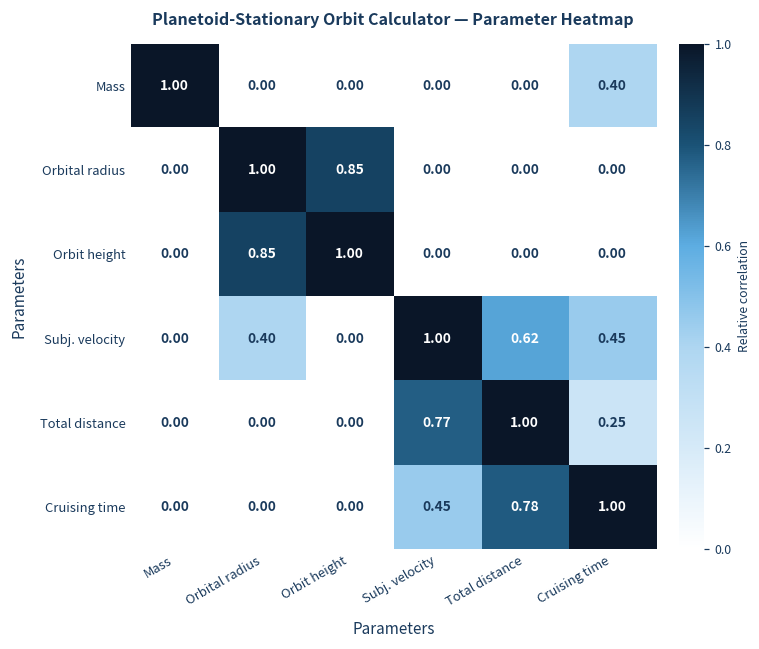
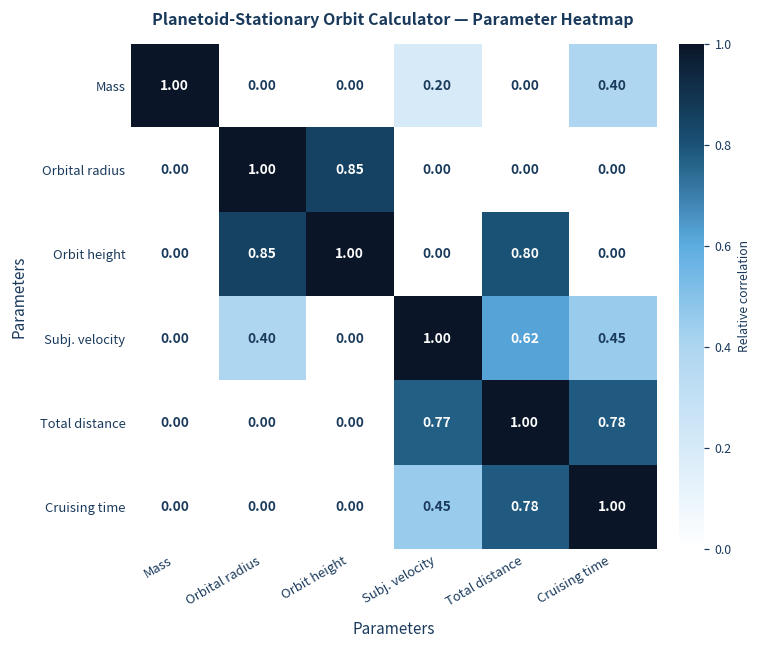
Mass, Subj. velocity: 0.00 -> 0.20
Orbit height, Total distance: 0.00 -> 0.80
Total distance, Cruising time: 0.25 -> 0.78
